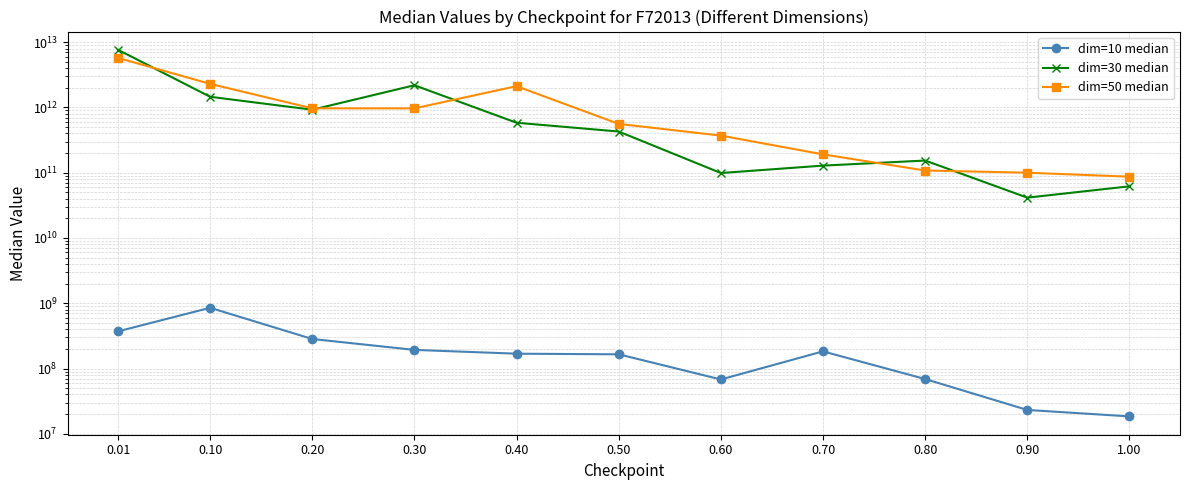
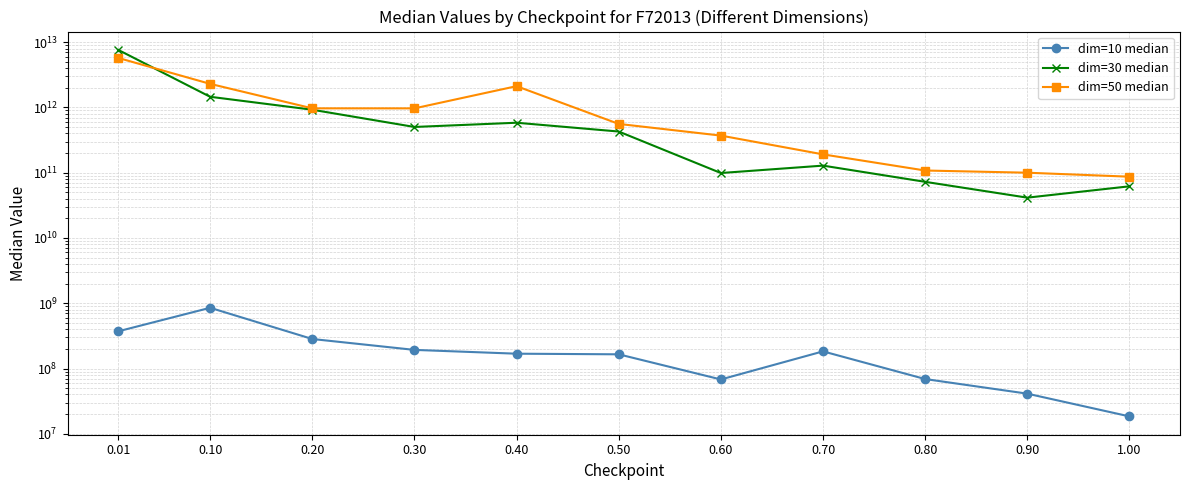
dim=30 median, 0.30: 2200000000000 -> 500000000000
dim=30 median, 0.80: 150000000000 -> 70000000000
dim=10 median, 0.90: 23000000 -> 40000000
